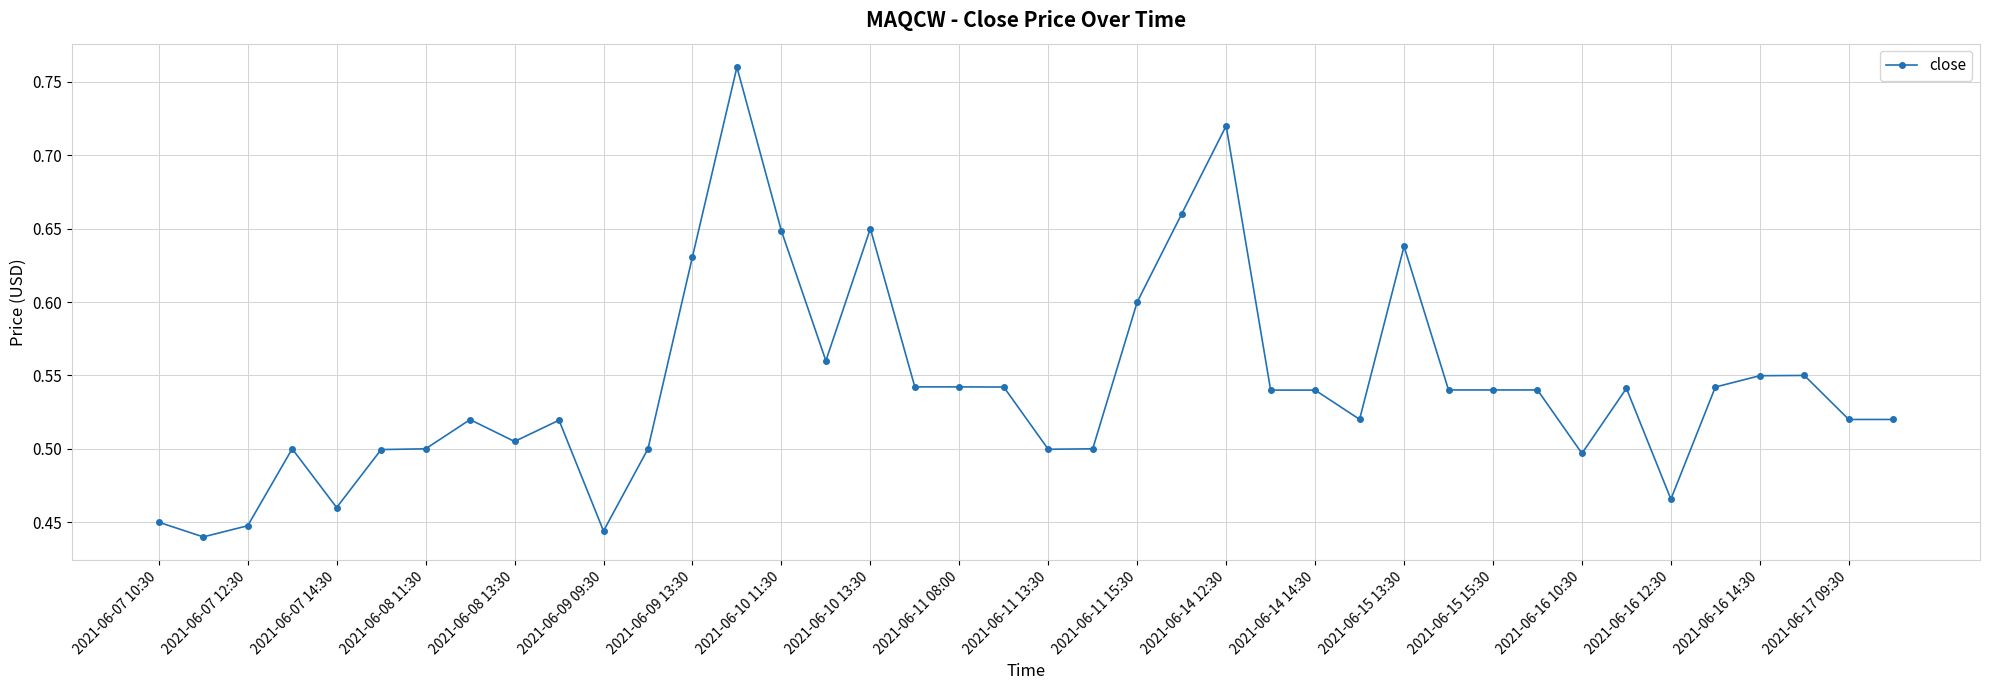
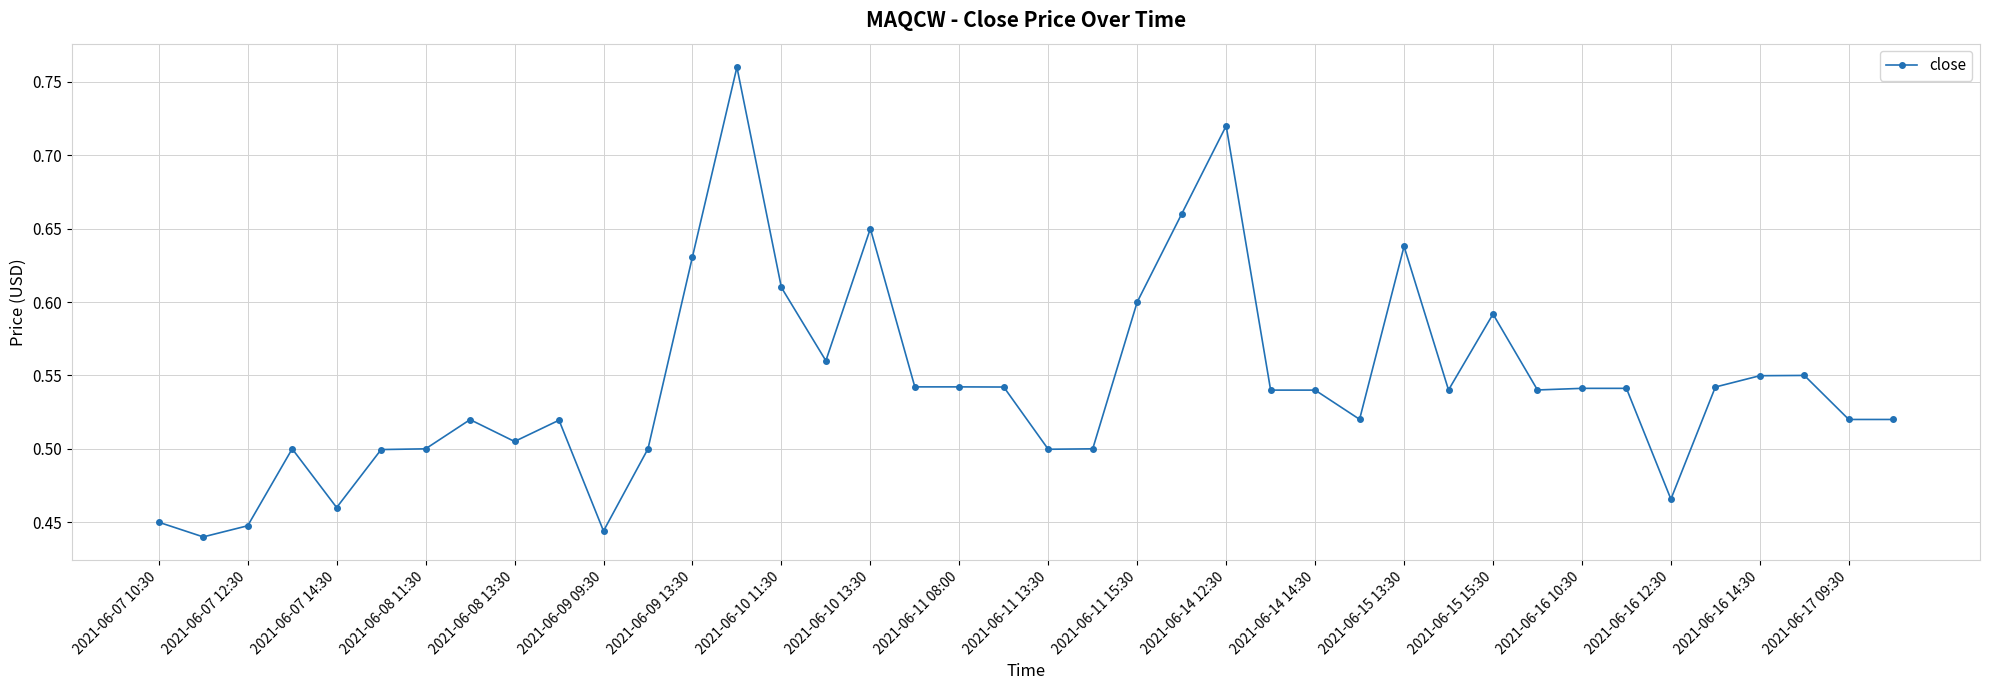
2021-06-10 11:30: 0.648 -> 0.610
2021-06-15 15:30: 0.540 -> 0.592
2021-06-16 10:30: 0.497 -> 0.541
